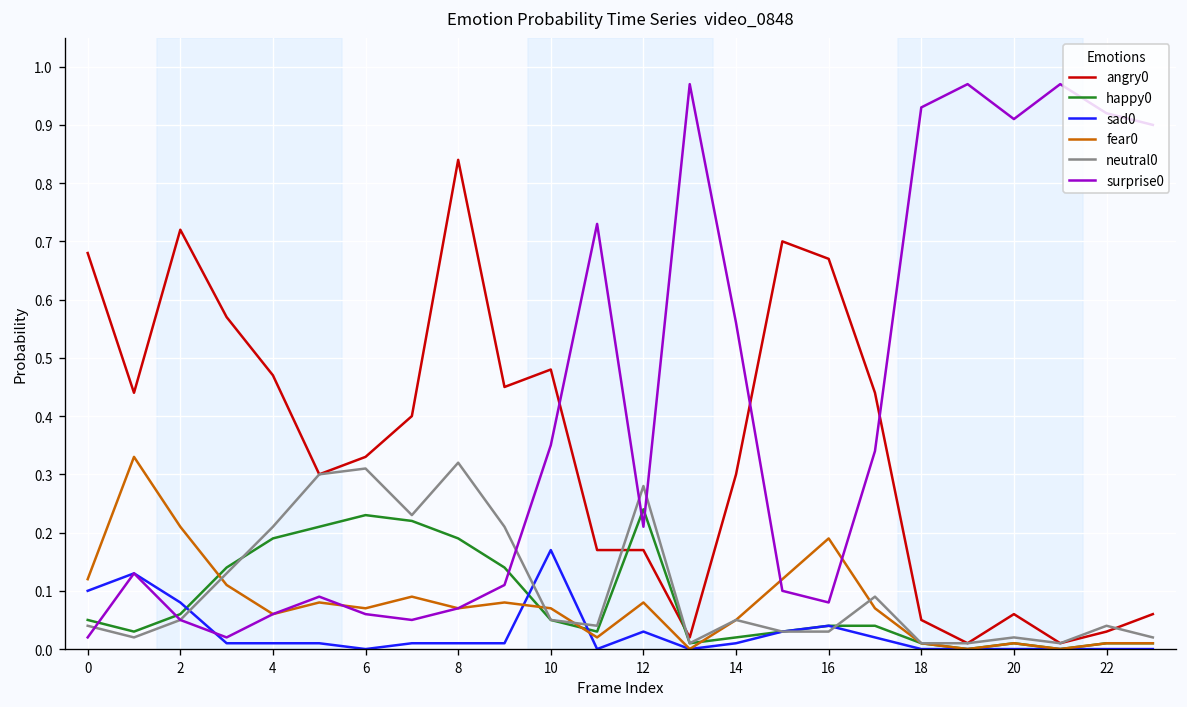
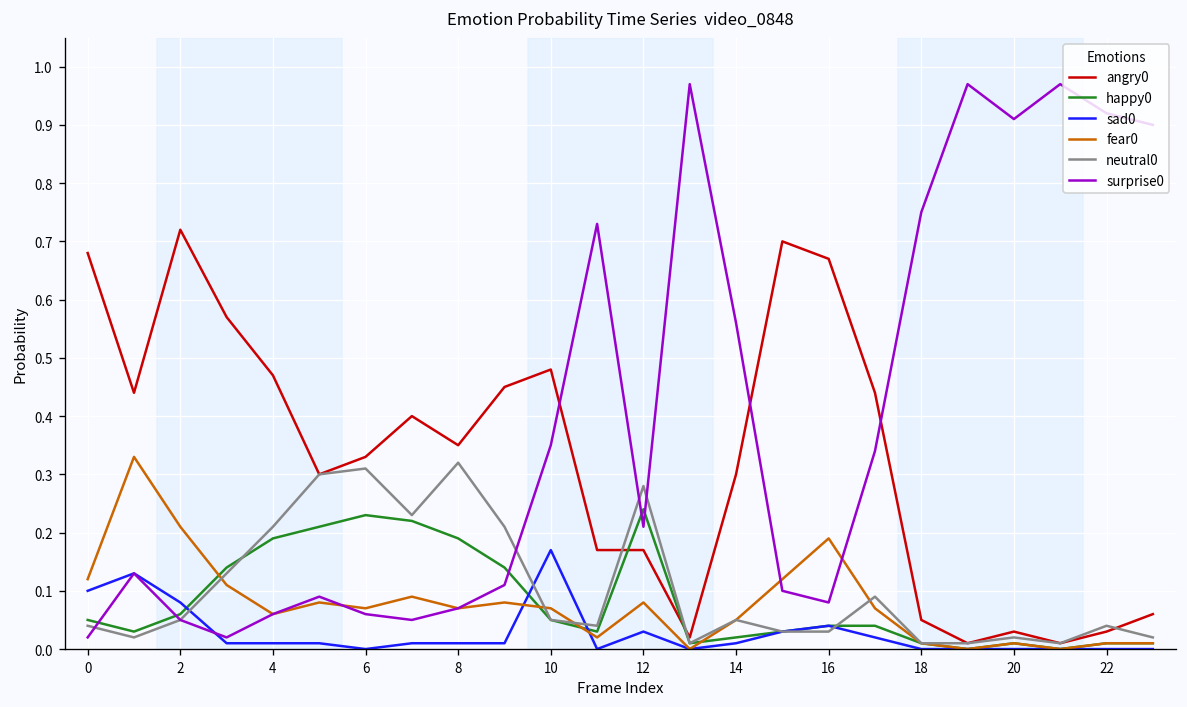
angry0, 8: 0.84 -> 0.35
surprise0, 18: 0.93 -> 0.75
angry0, 20: 0.06 -> 0.03
